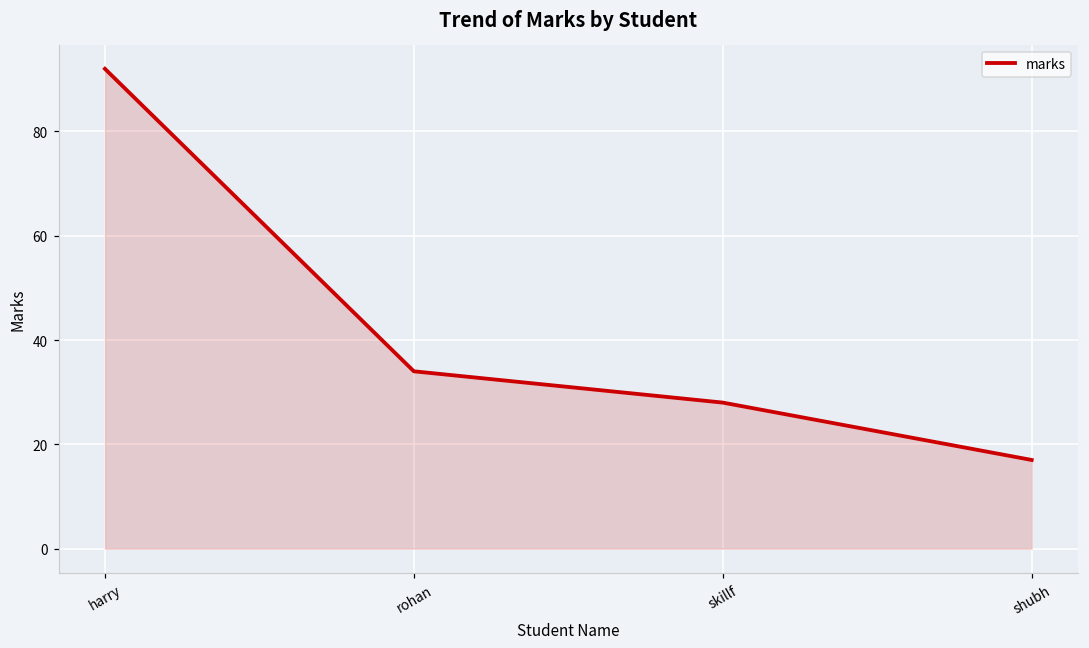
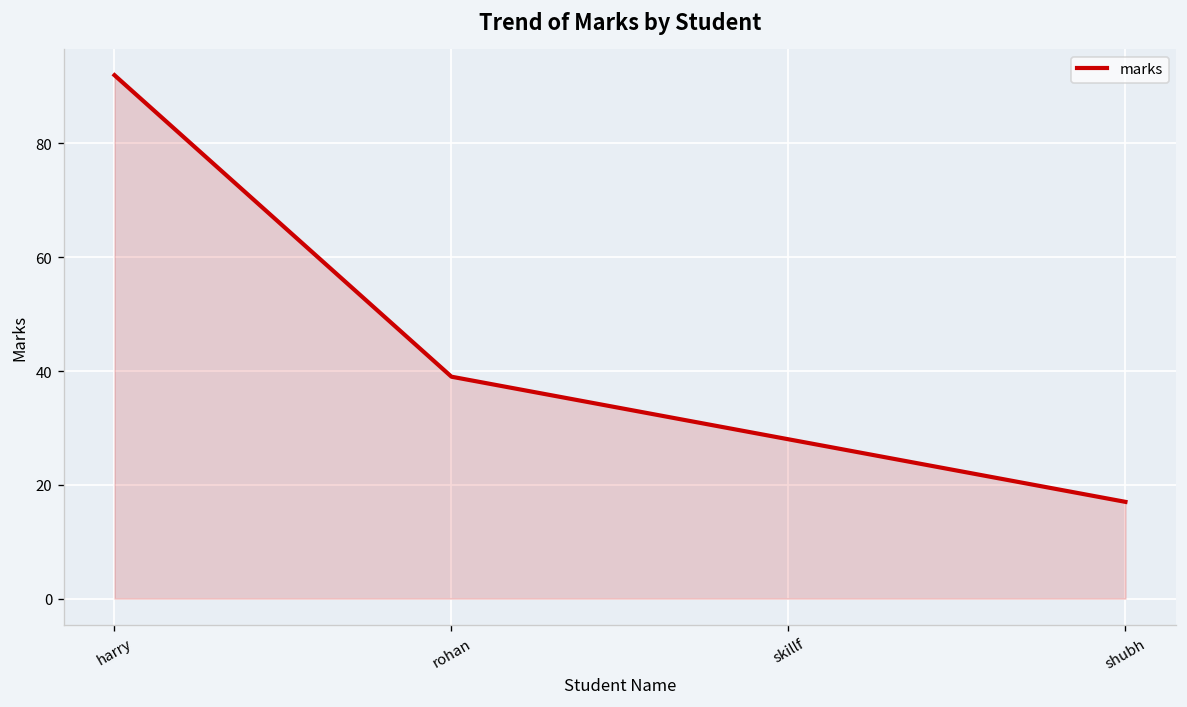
rohan: 34 -> 39
